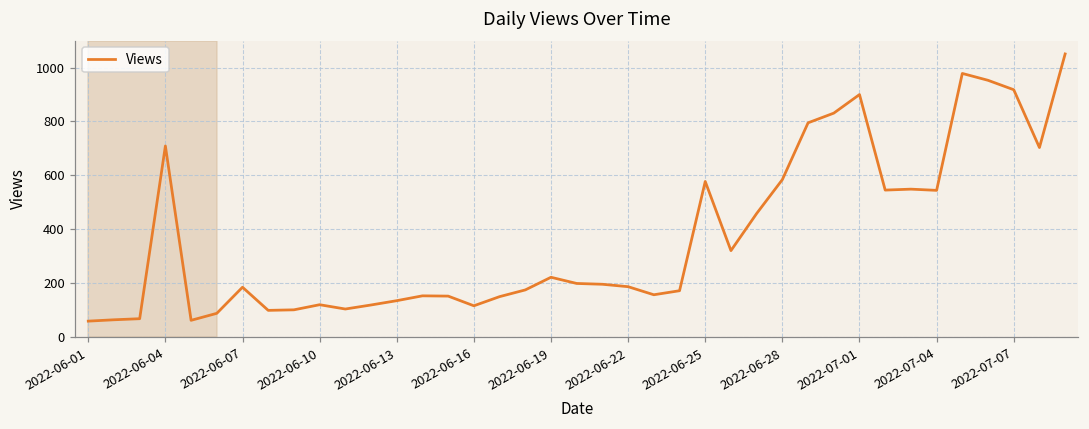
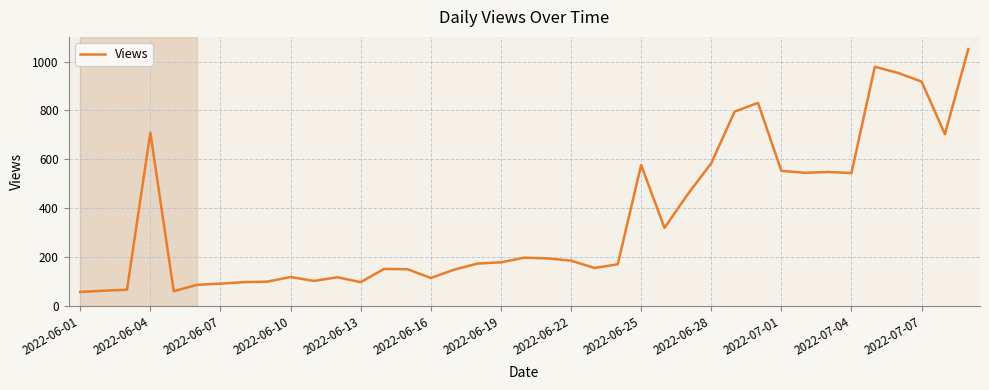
2022-06-07: 180 -> 90
2022-06-13: 130 -> 100
2022-06-19: 220 -> 180
2022-07-01: 900 -> 550
